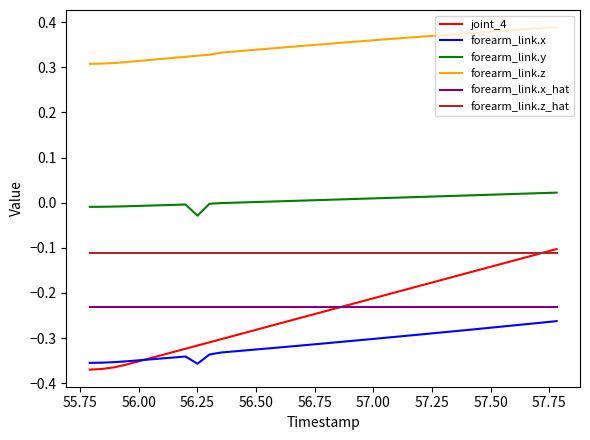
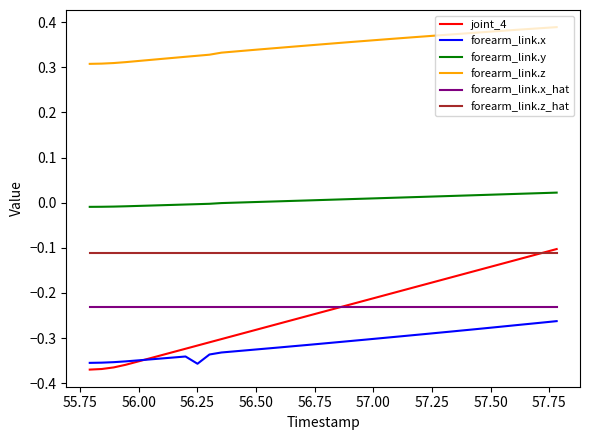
forearm_link.y, 56.25: -0.03 -> 0.00
